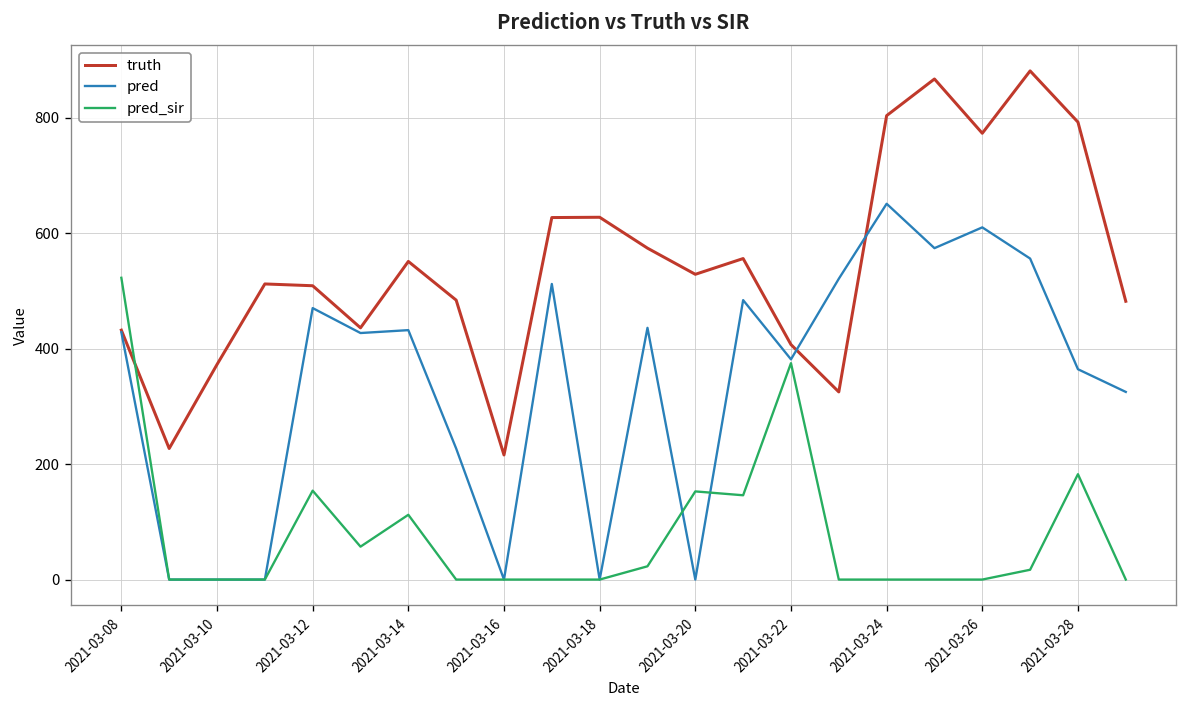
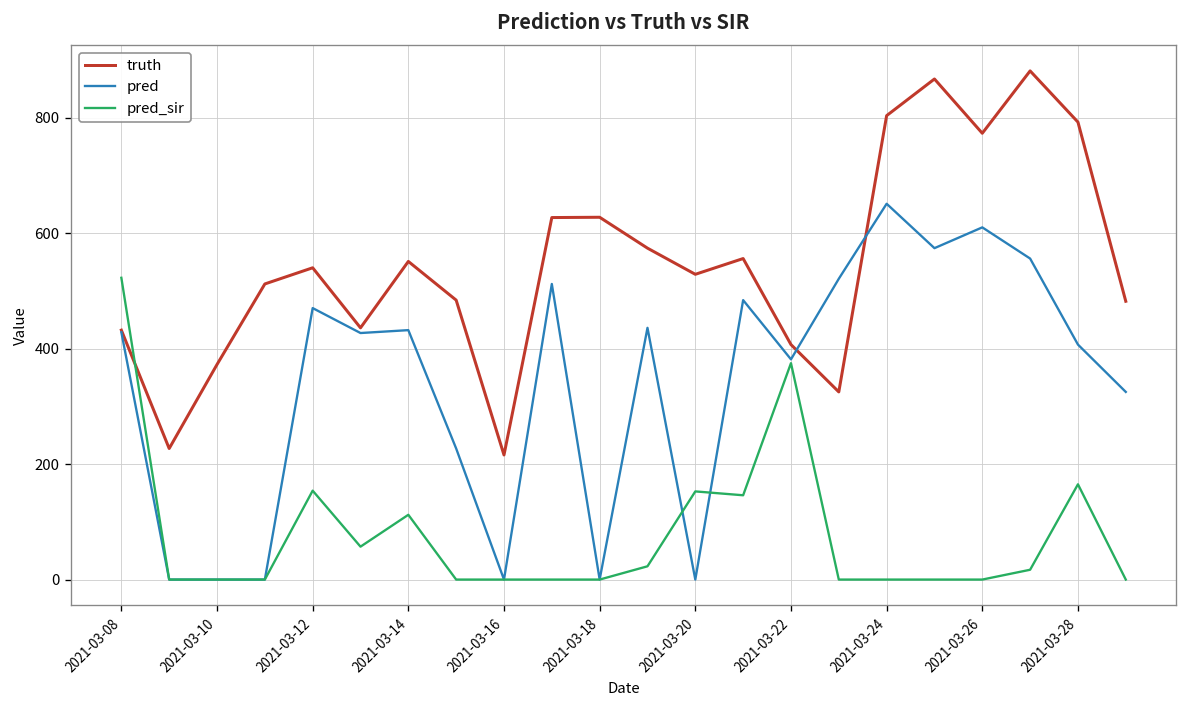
truth, 2021-03-12: 510 -> 540
pred, 2021-03-28: 360 -> 410
pred_sir, 2021-03-28: 180 -> 170
